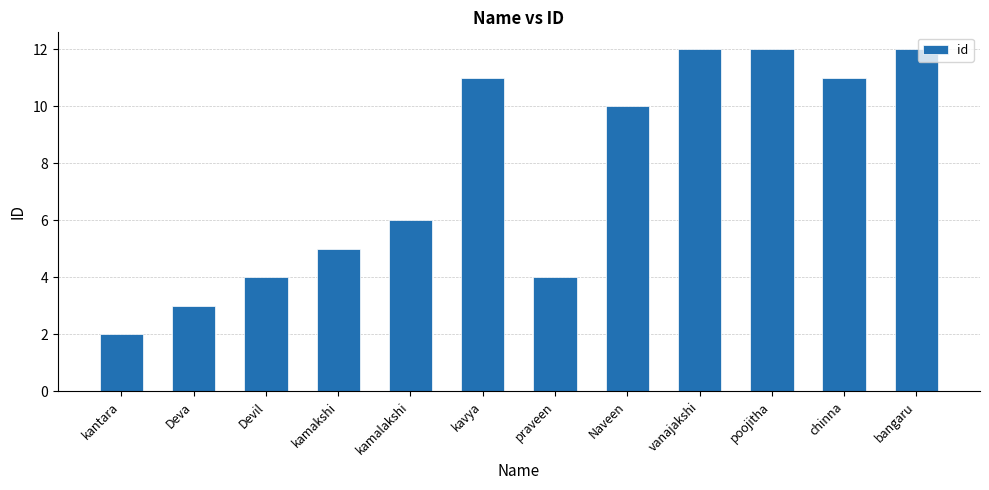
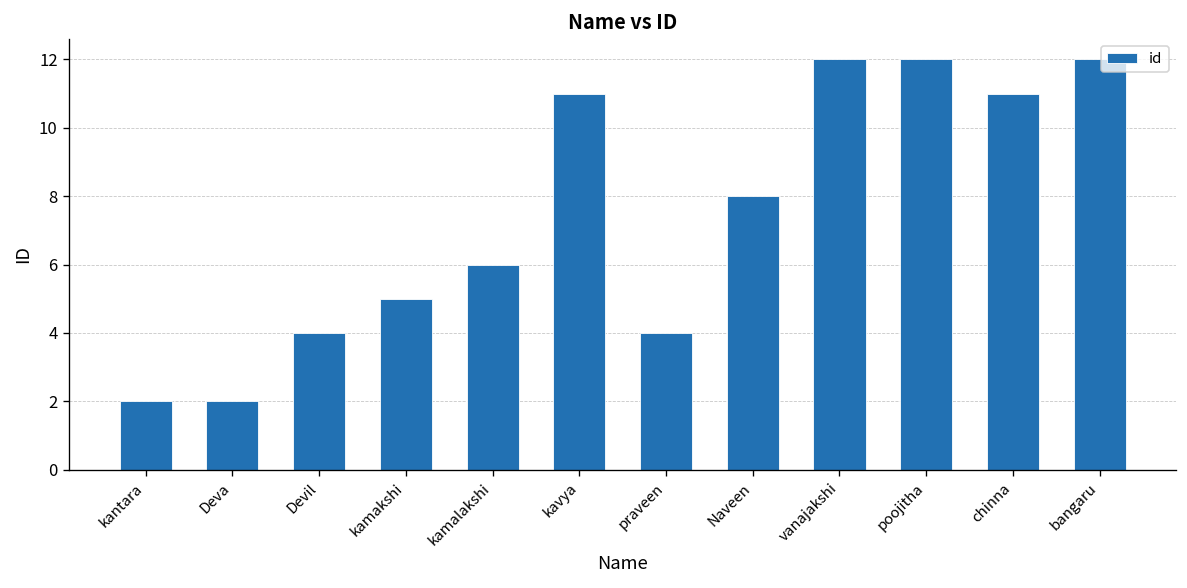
Deva: 3 -> 2
Naveen: 10 -> 8
